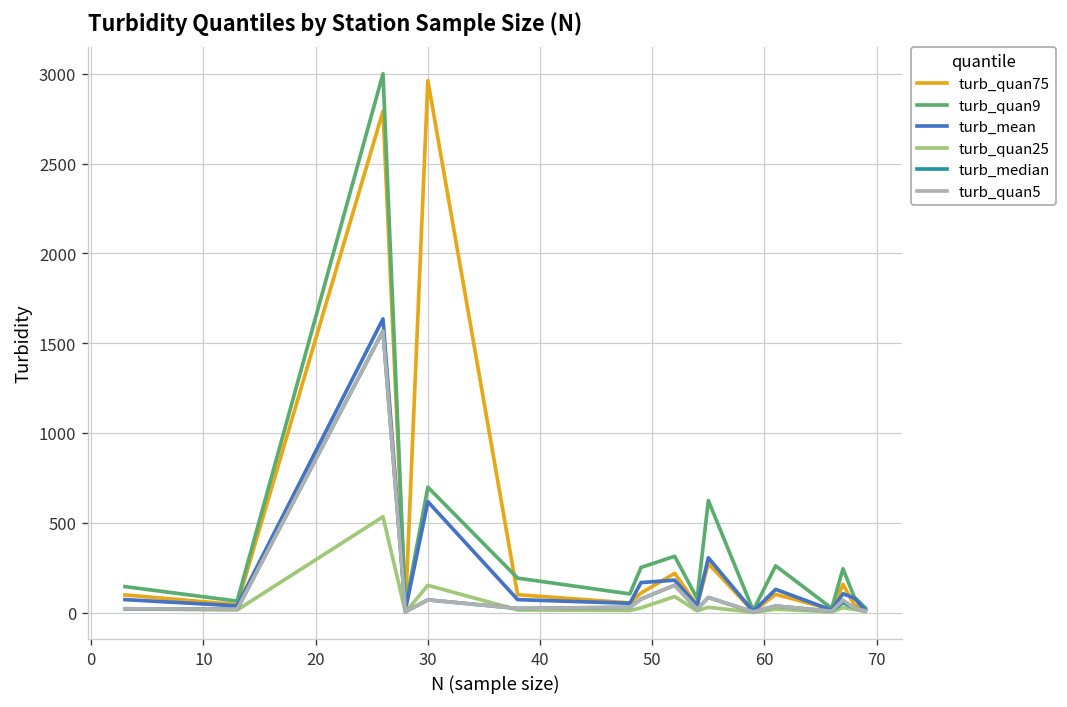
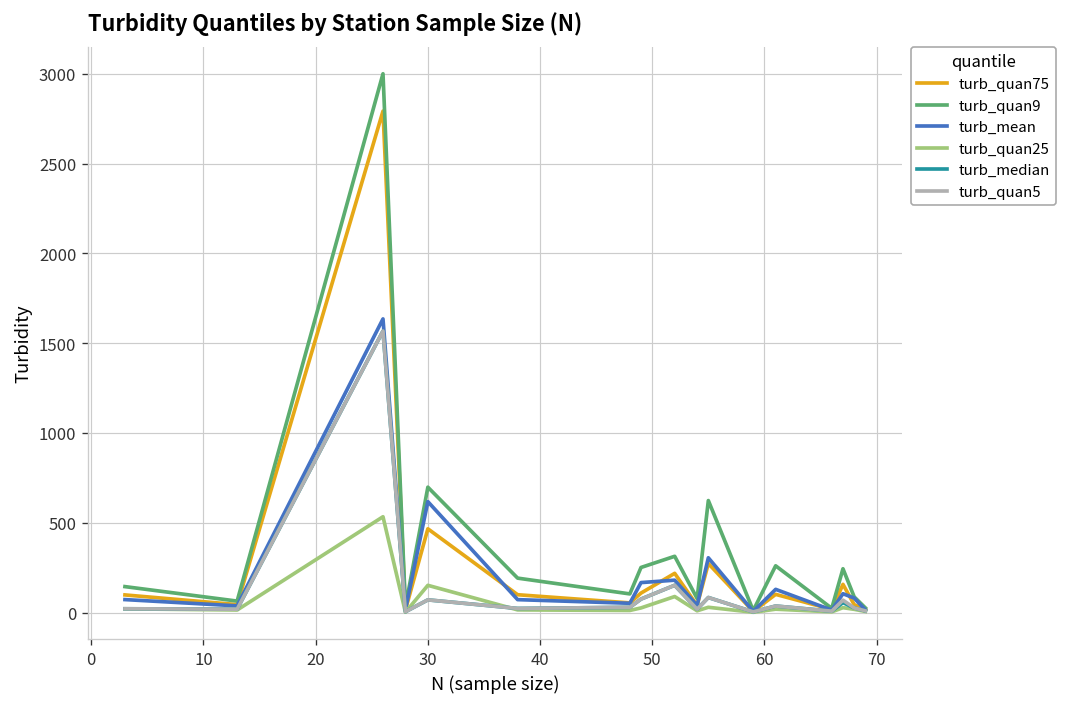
turb_quan75, 30: 2960 -> 470
